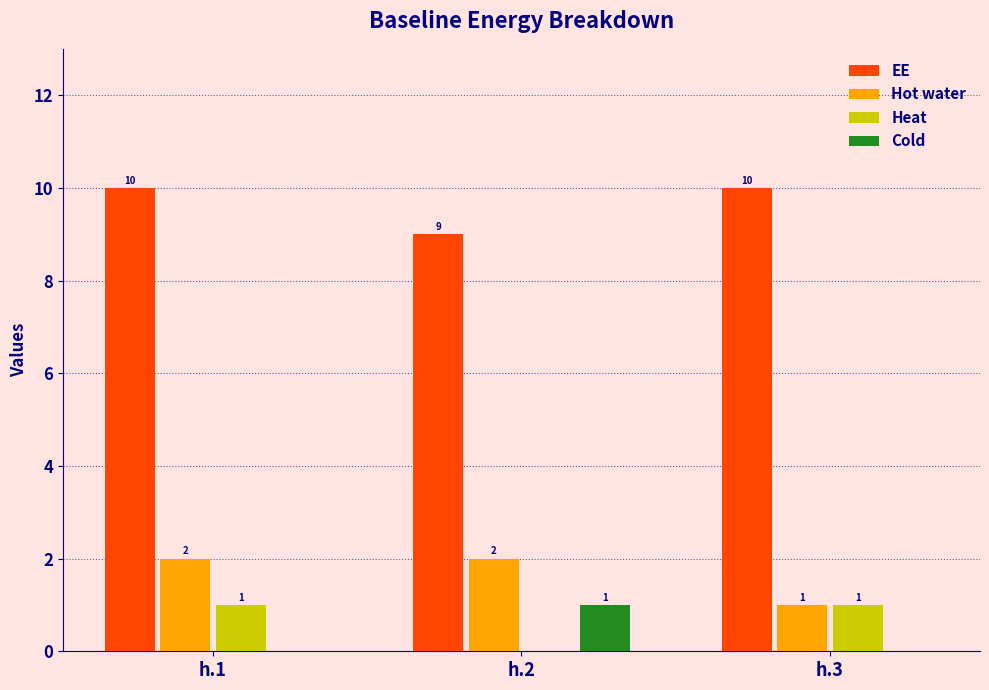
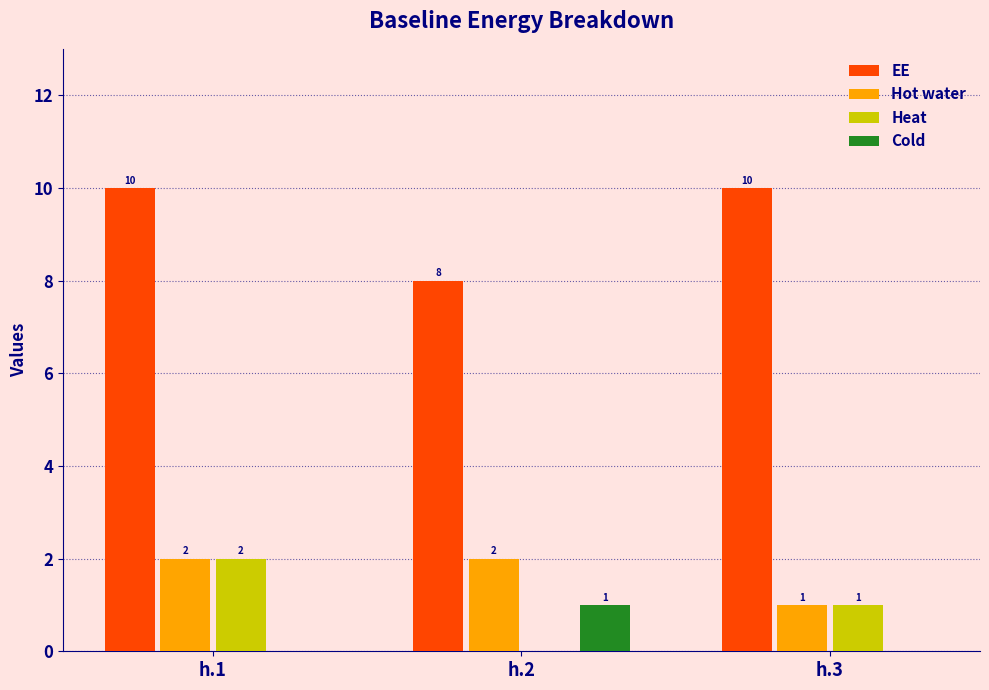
Heat, h.1: 1 -> 2
EE, h.2: 9 -> 8
